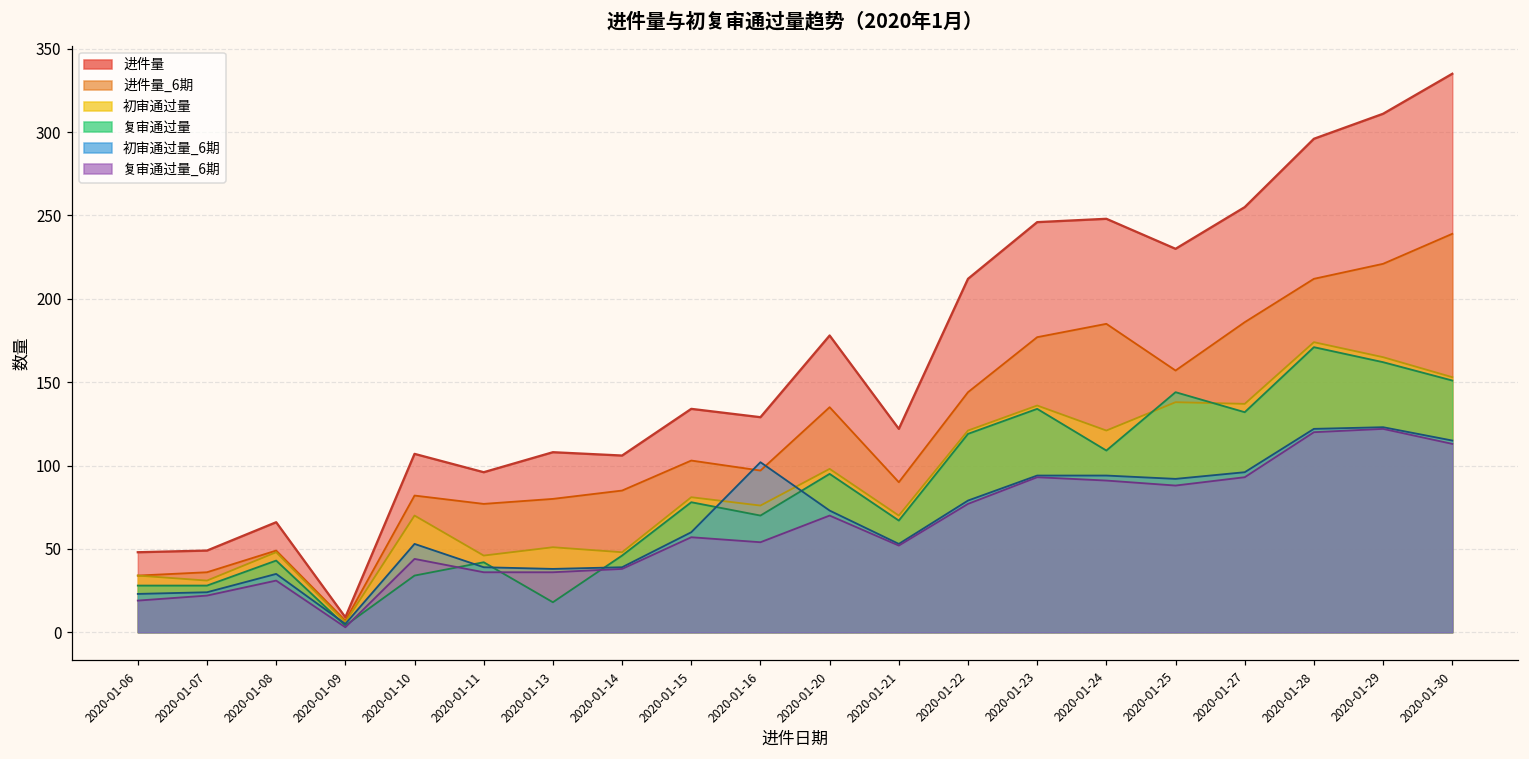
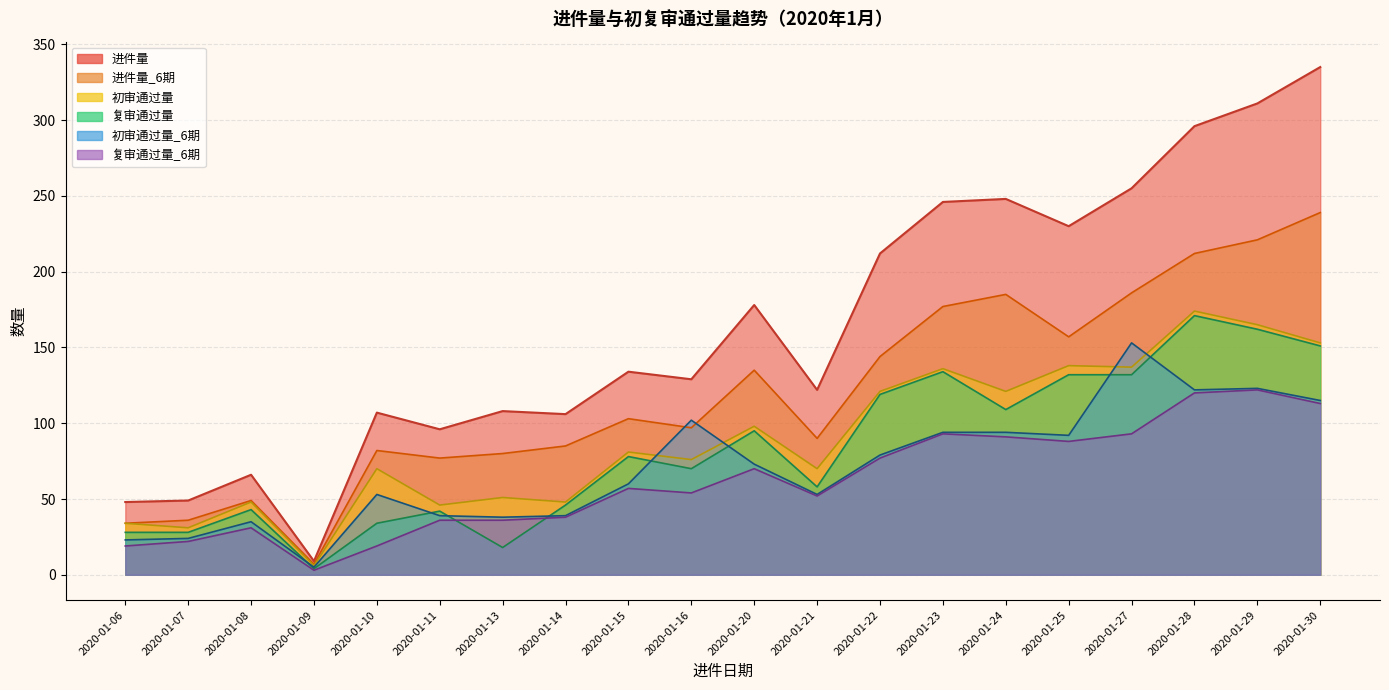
复审通过量_6期, 2020-01-10: 44 -> 19
复审通过量, 2020-01-21: 67 -> 58
复审通过量, 2020-01-25: 144 -> 132
初审通过量_6期, 2020-01-27: 96 -> 153
